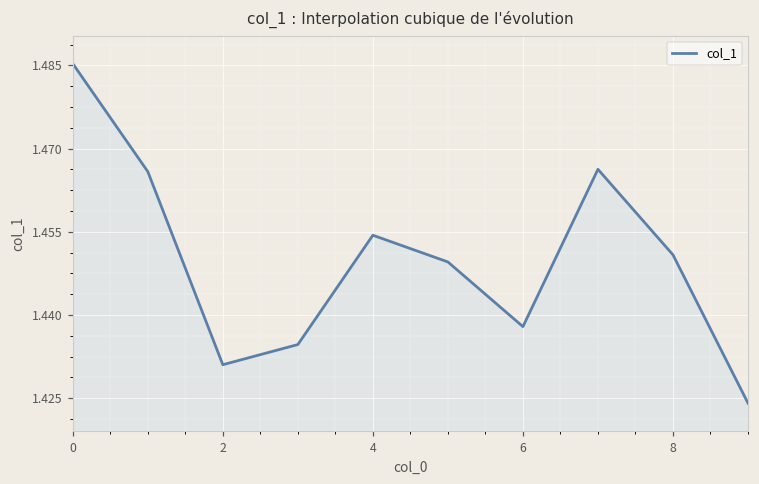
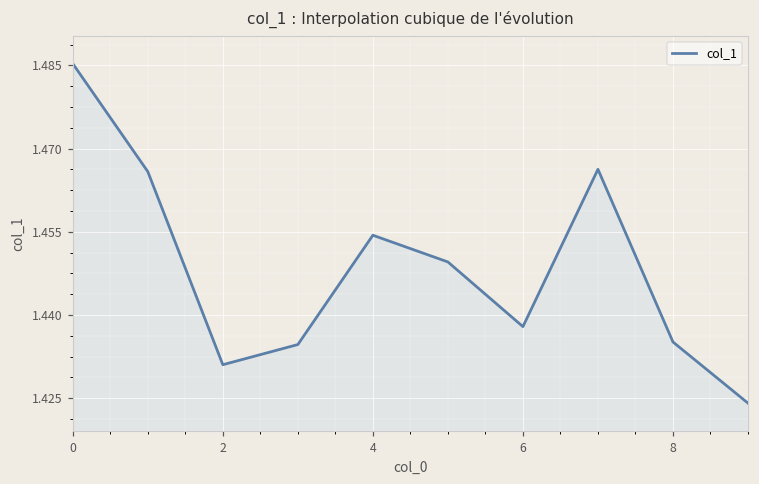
8: 1.451 -> 1.435
